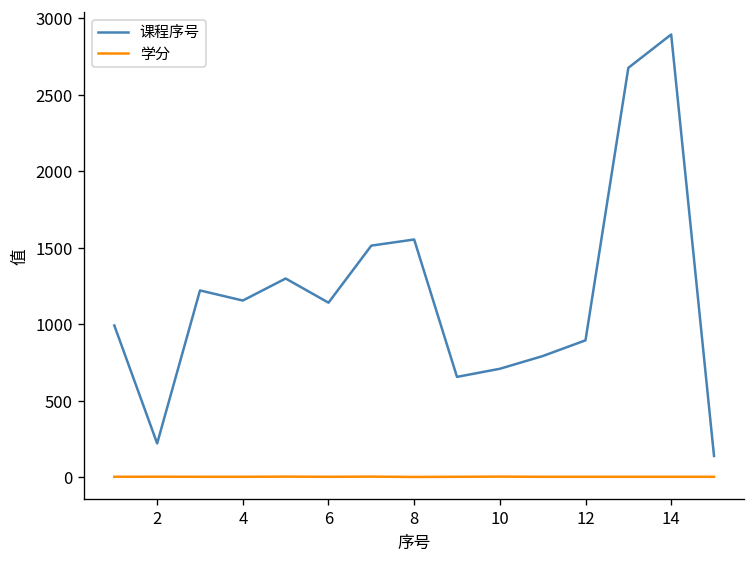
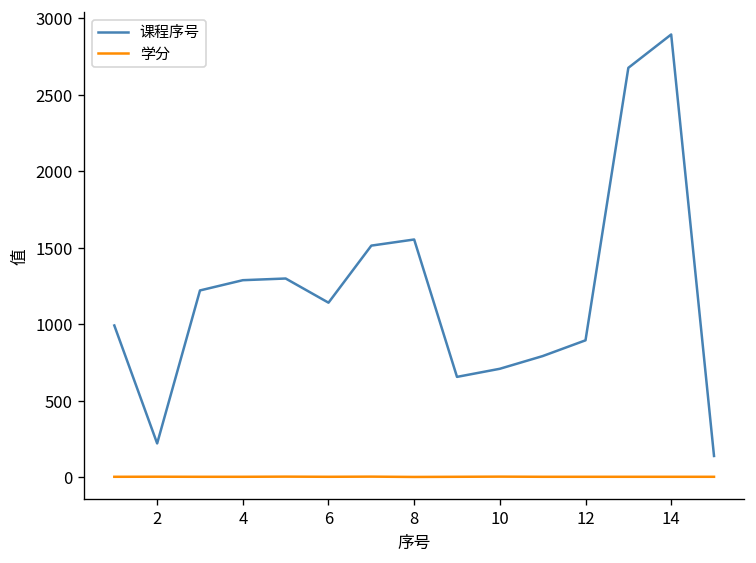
课程序号, 4: 1150 -> 1290
